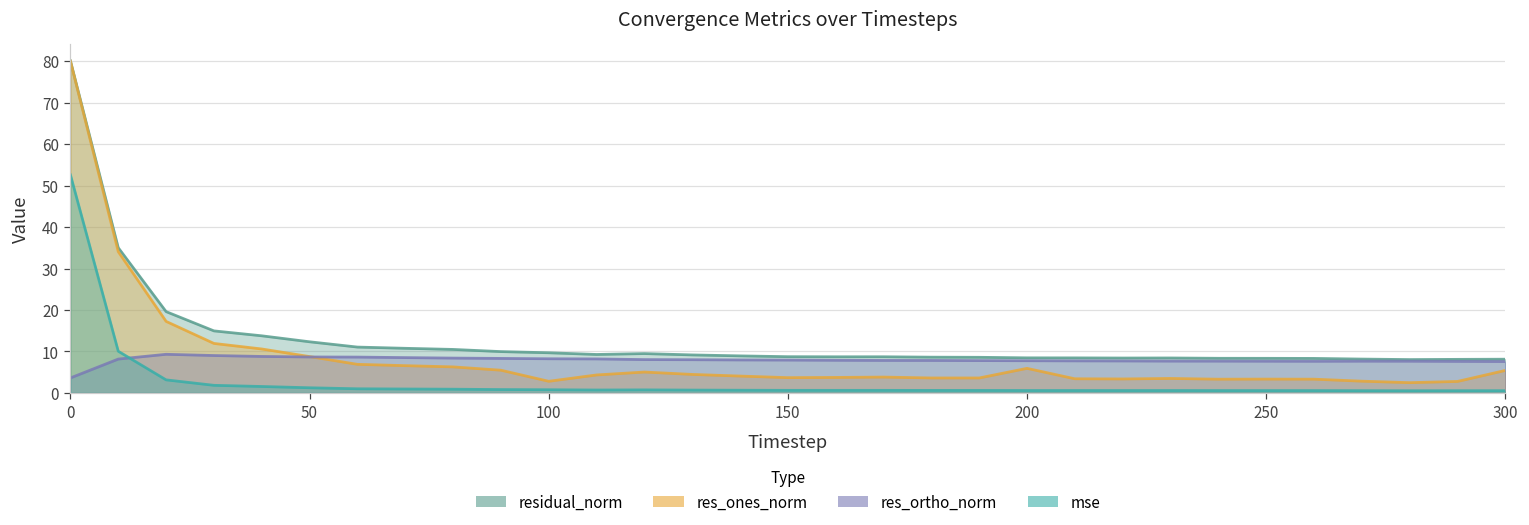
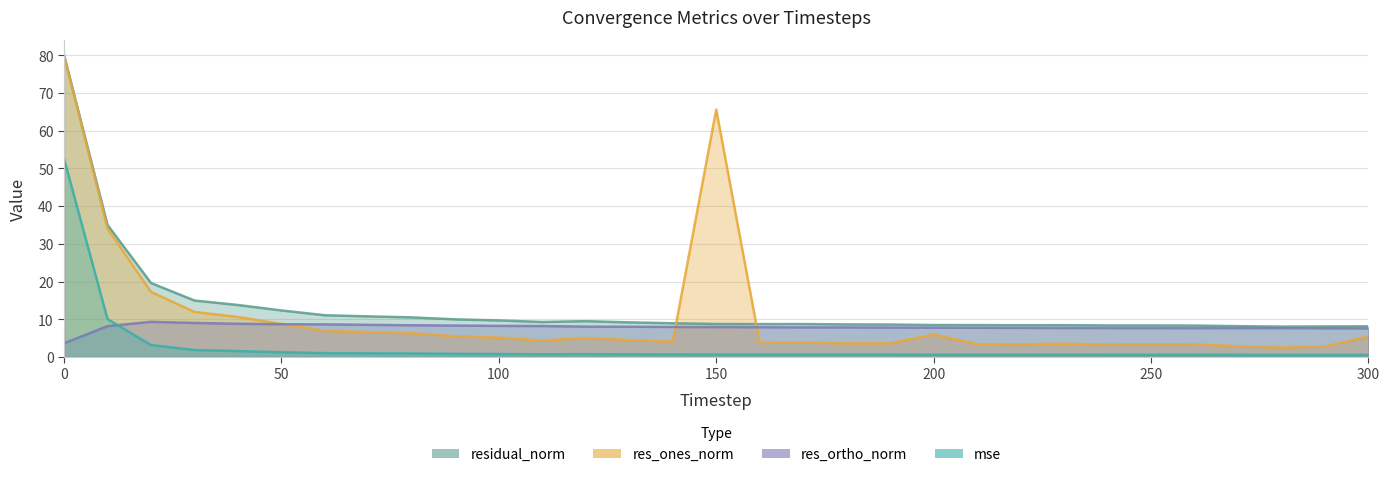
res_ones_norm, 100: 3 -> 5
res_ones_norm, 150: 4 -> 66
